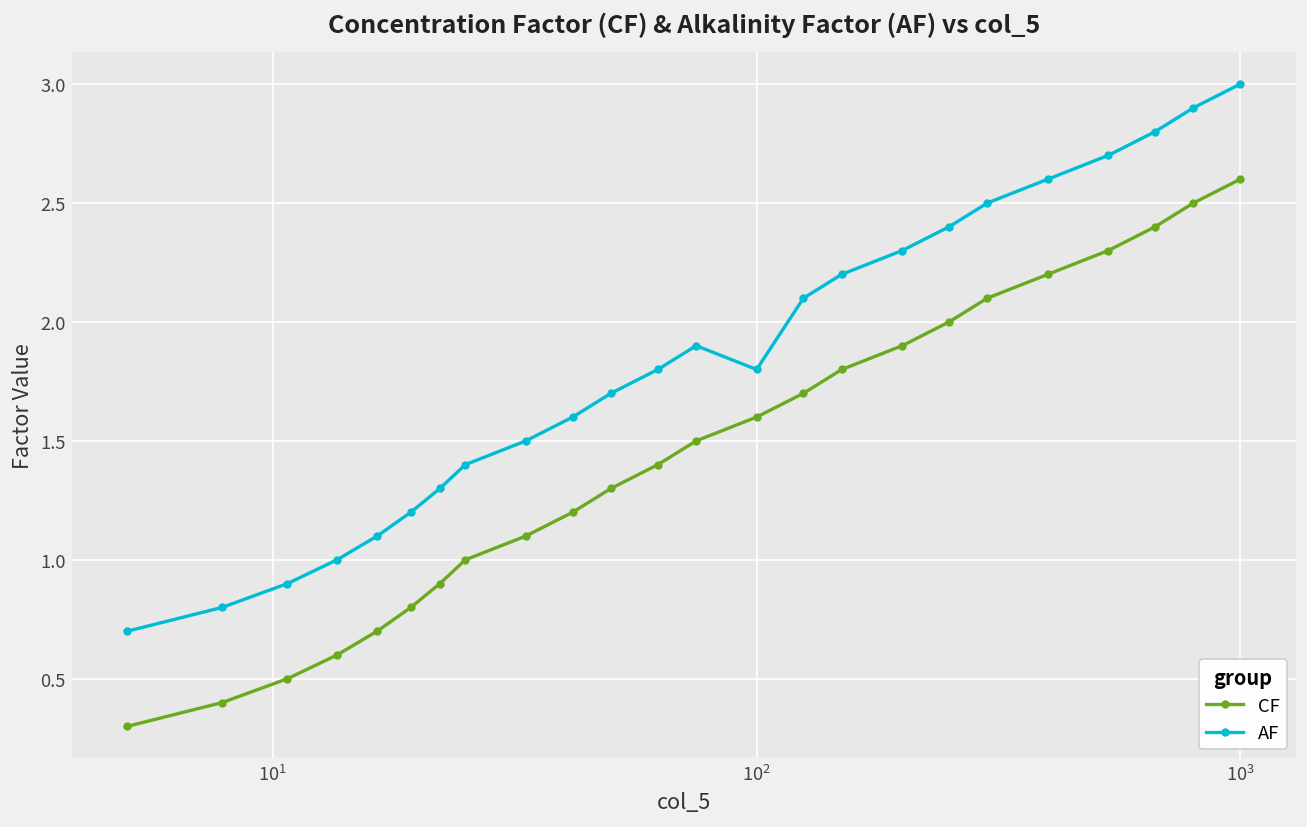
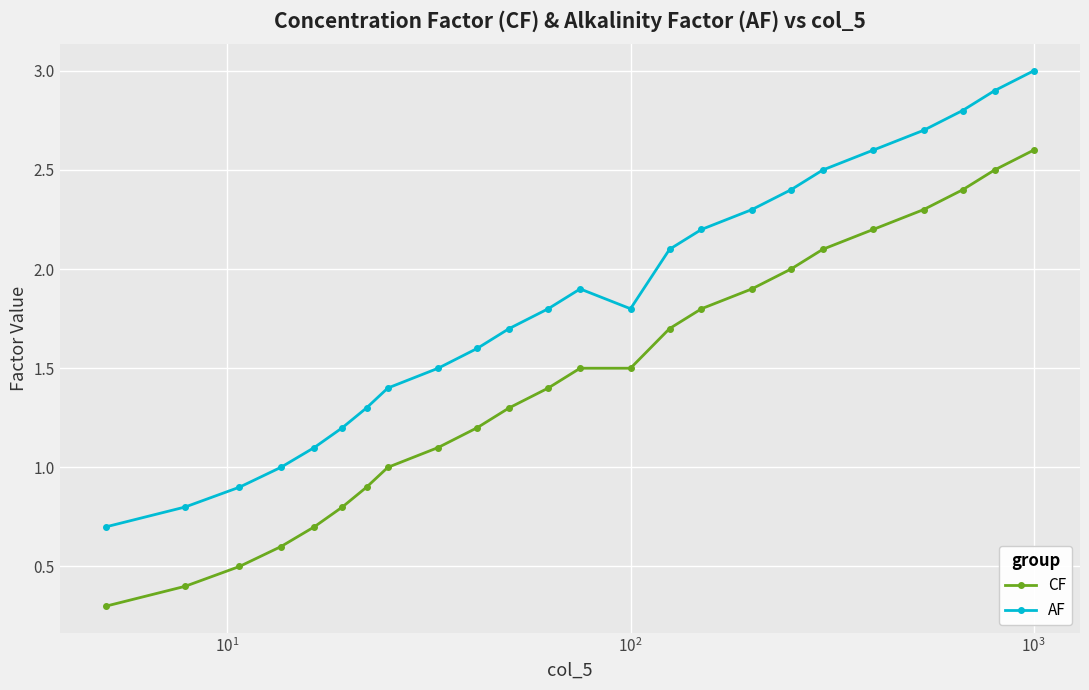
CF, 10^2: 1.6 -> 1.5
